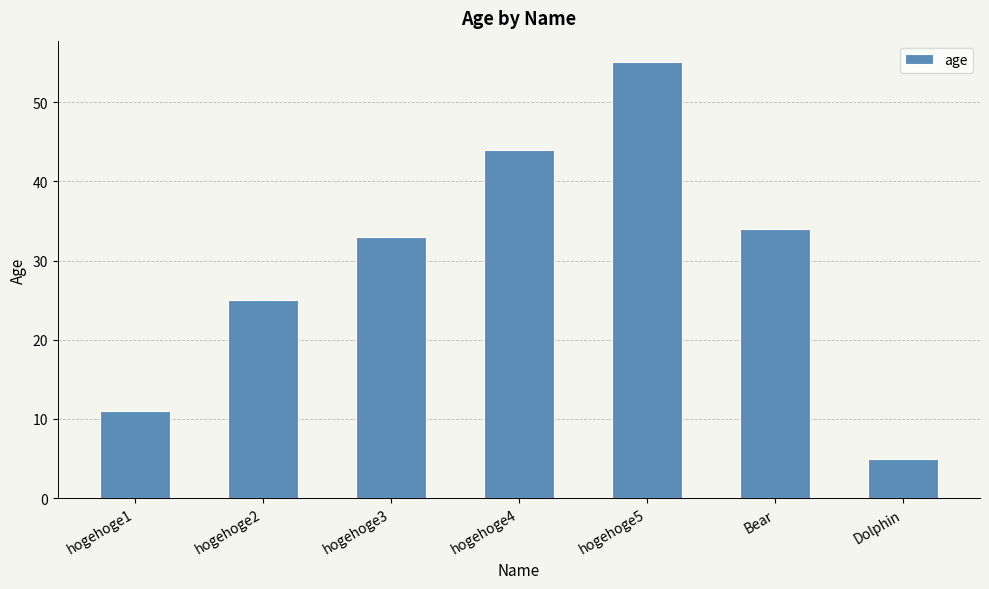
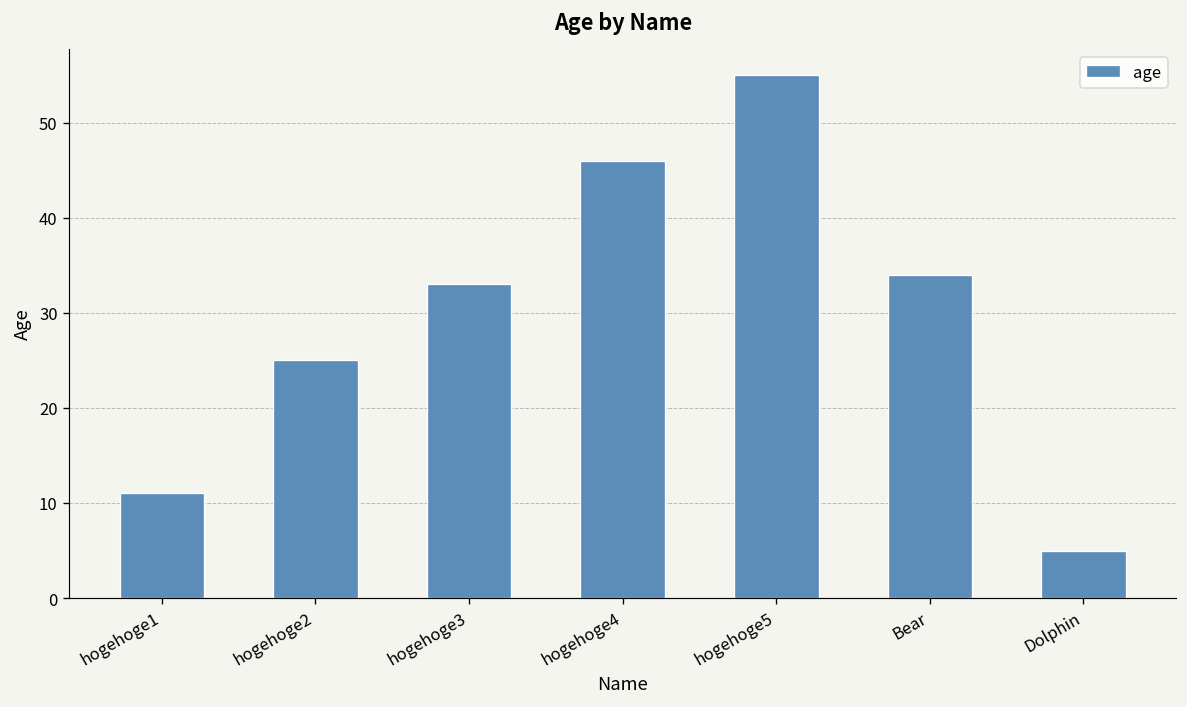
hogehoge4: 44 -> 46
